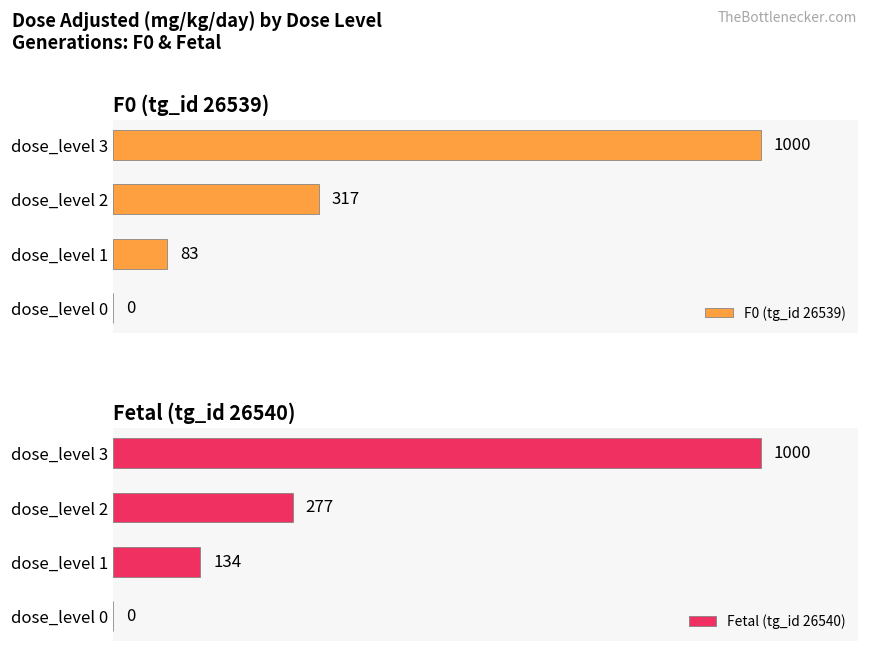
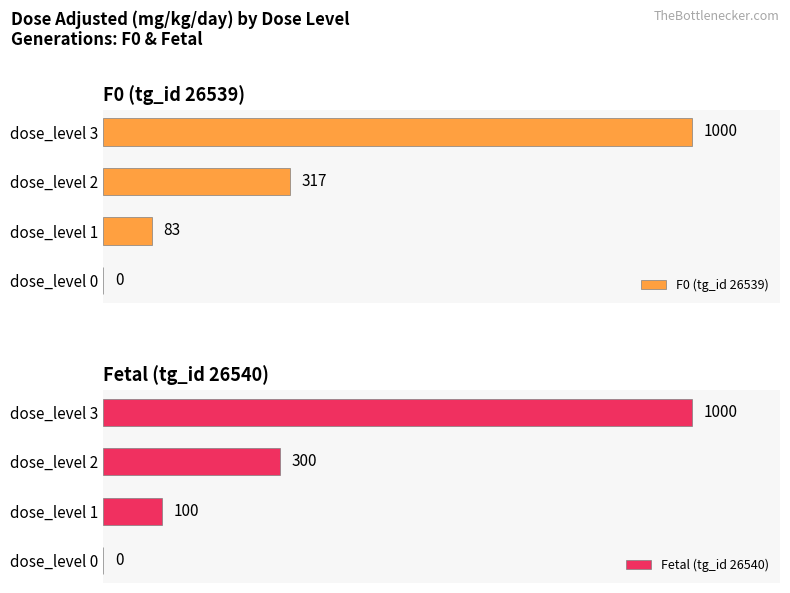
Fetal (tg_id 26540), dose_level 2: 277 -> 300
Fetal (tg_id 26540), dose_level 1: 134 -> 100
